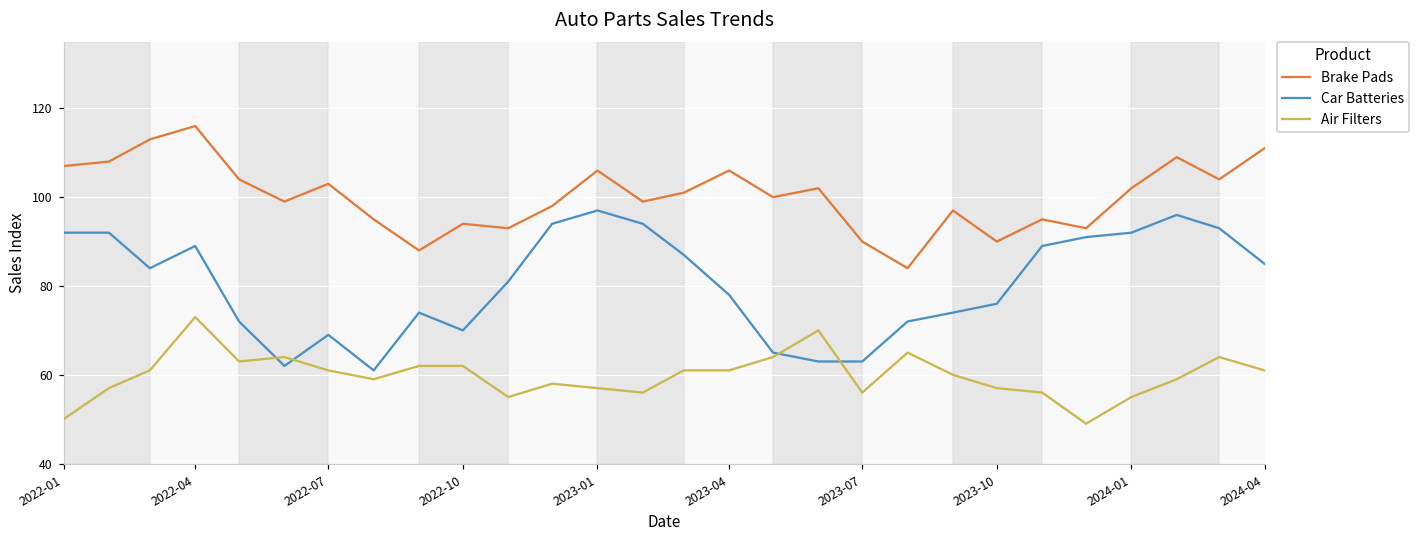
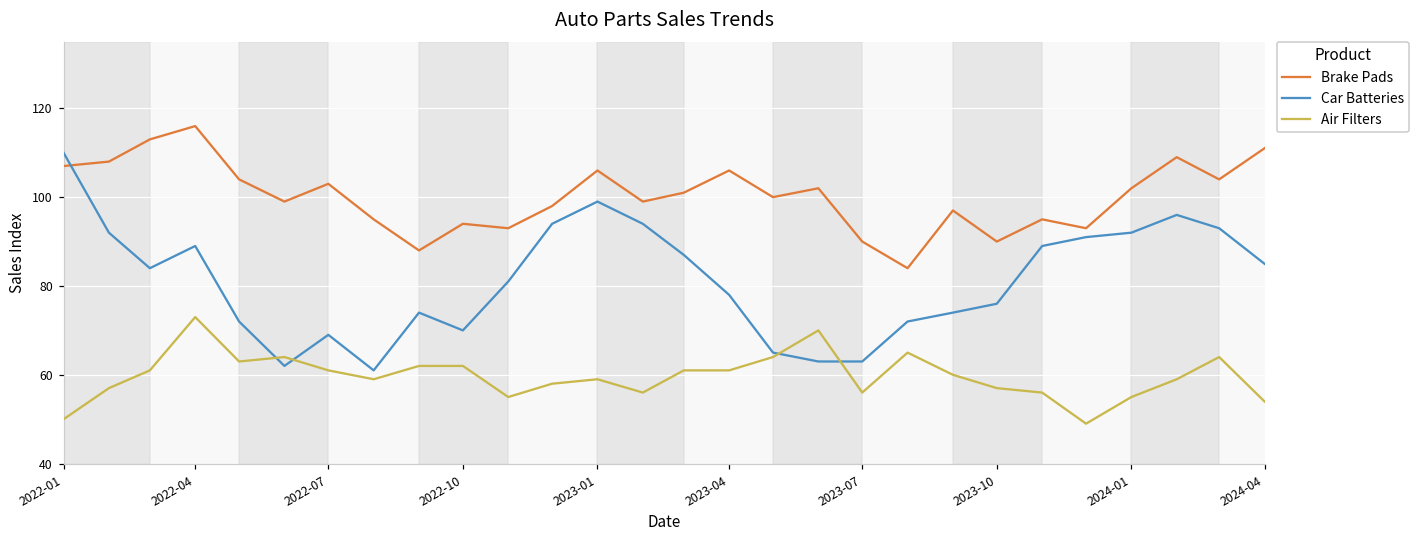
Car Batteries, 2022-01: 92 -> 110
Car Batteries, 2023-01: 97 -> 99
Air Filters, 2023-01: 57 -> 59
Air Filters, 2024-04: 61 -> 54
